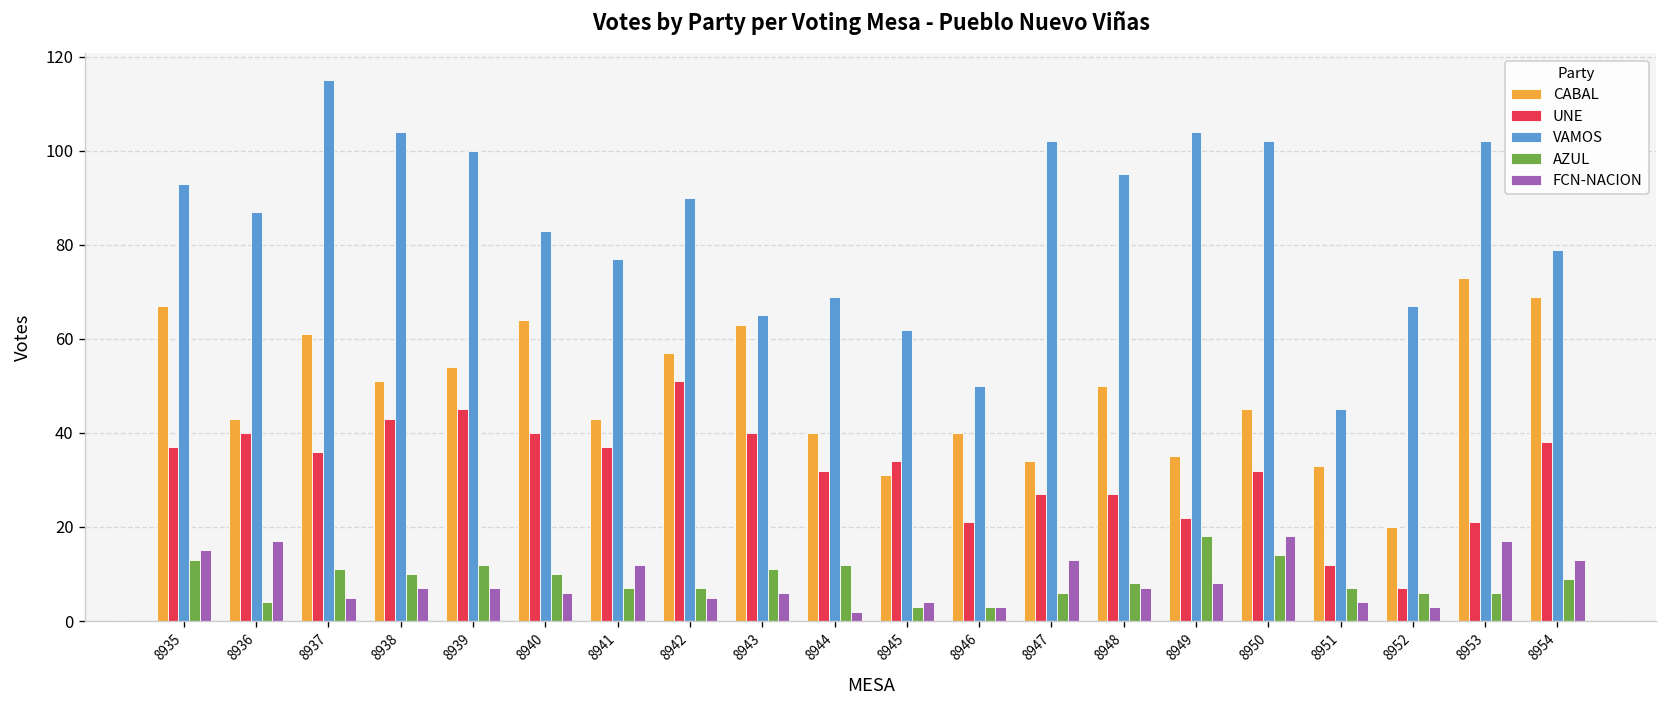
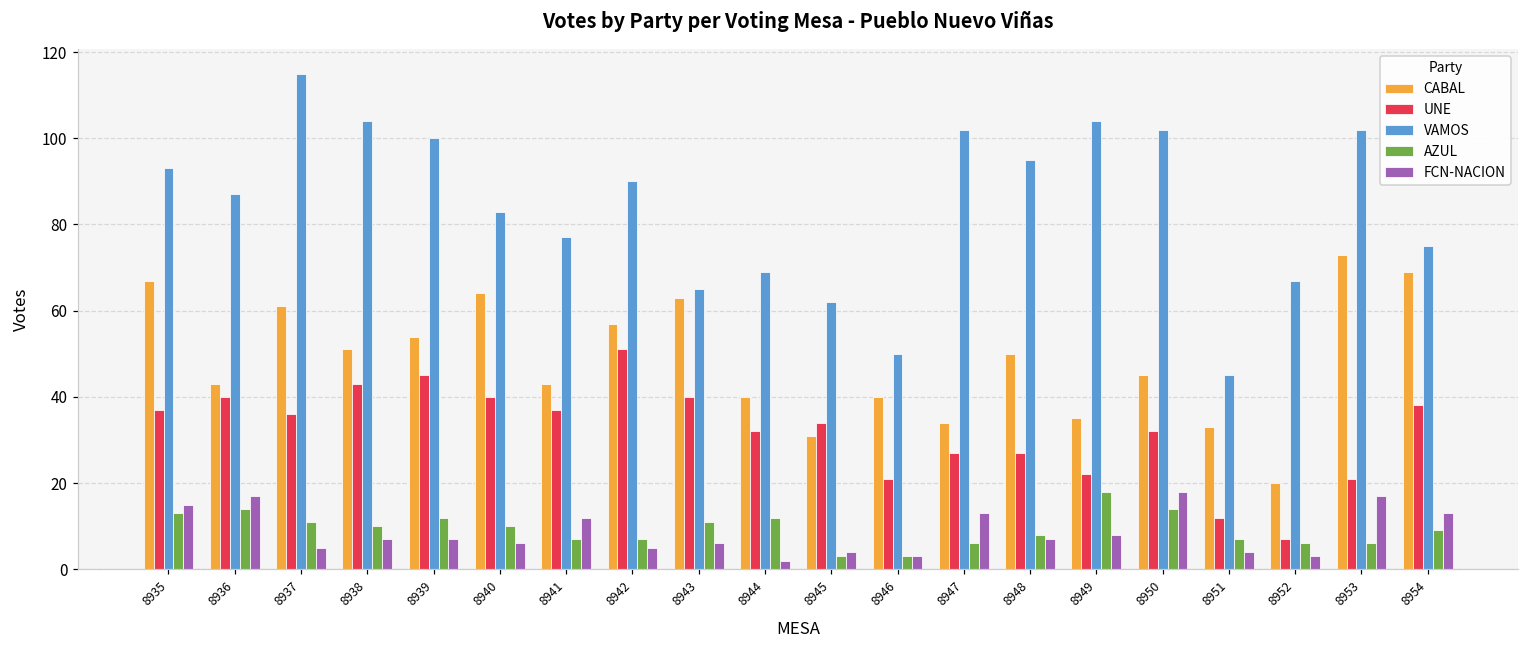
AZUL, 8936: 4 -> 14
VAMOS, 8954: 79 -> 75
